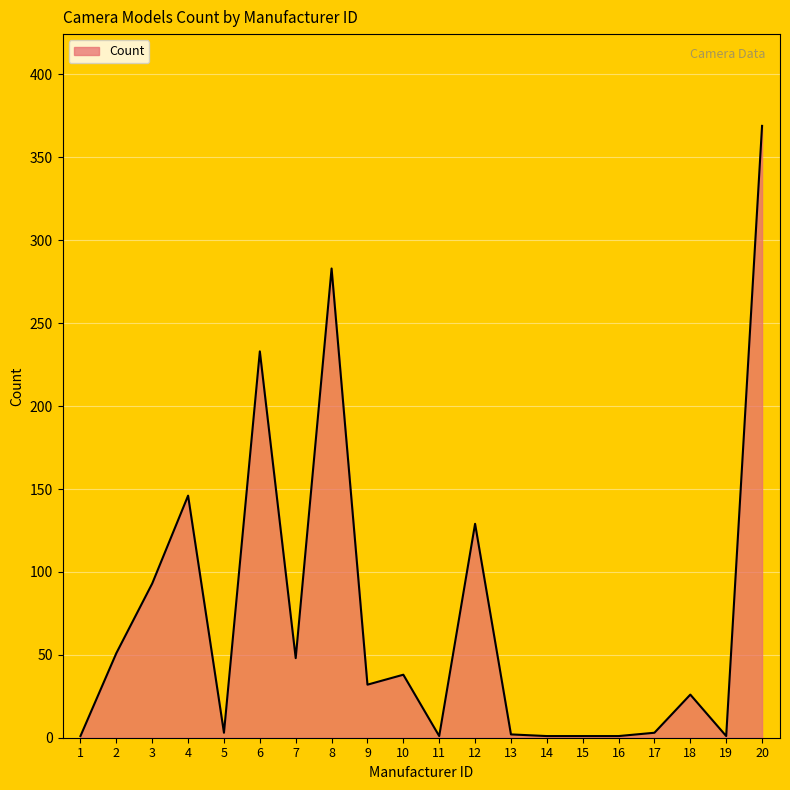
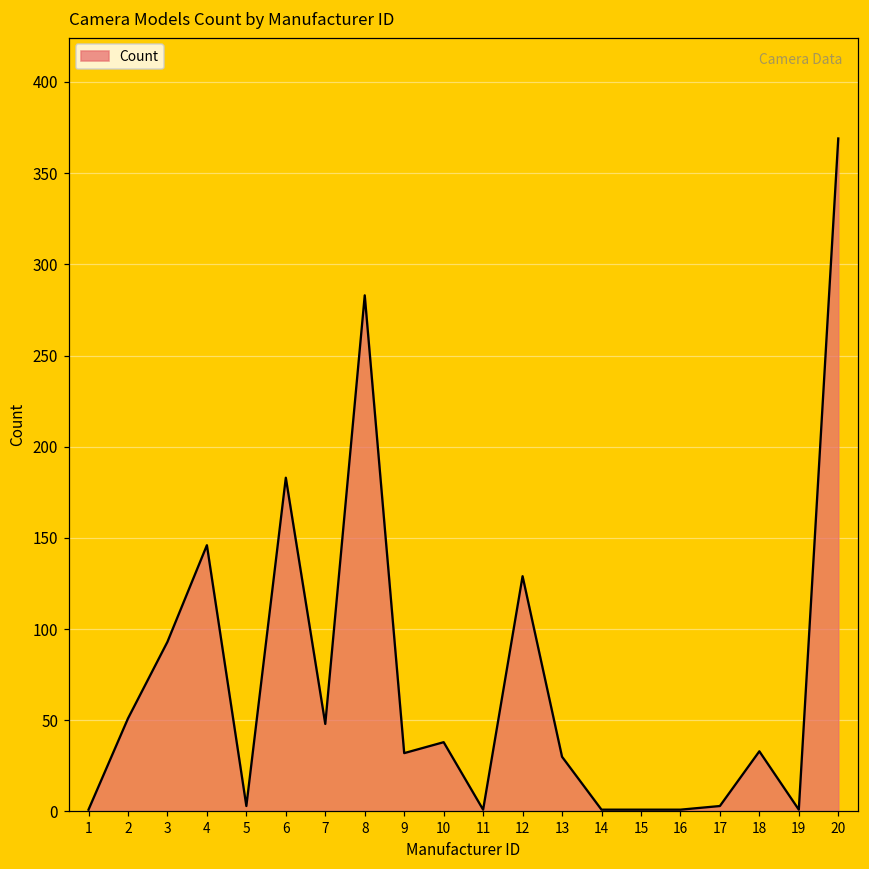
6: 233 -> 183
13: 2 -> 30
18: 26 -> 33
